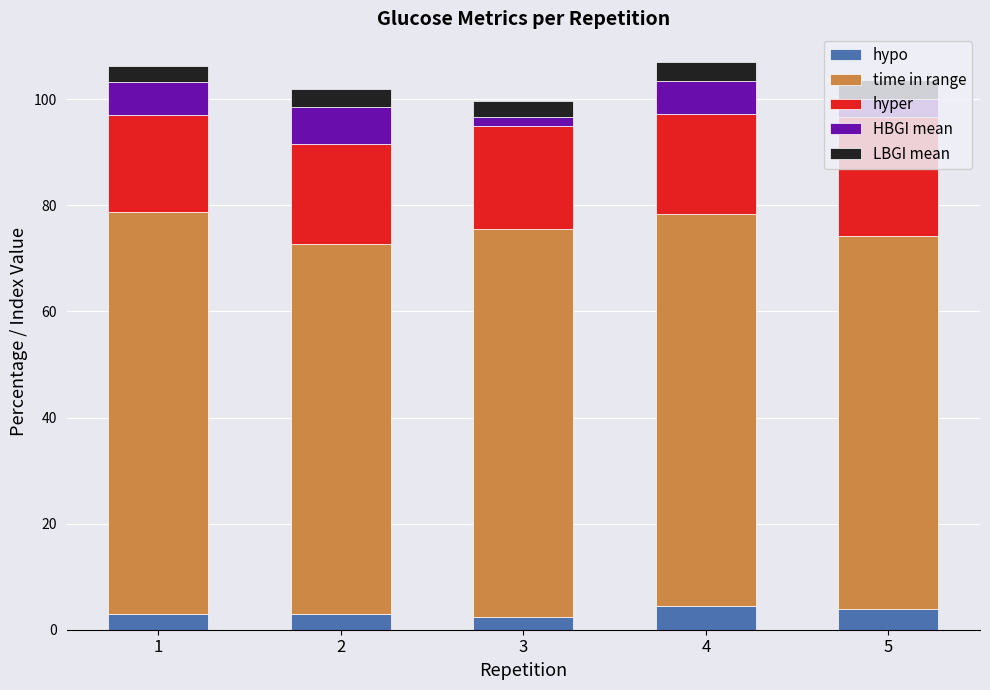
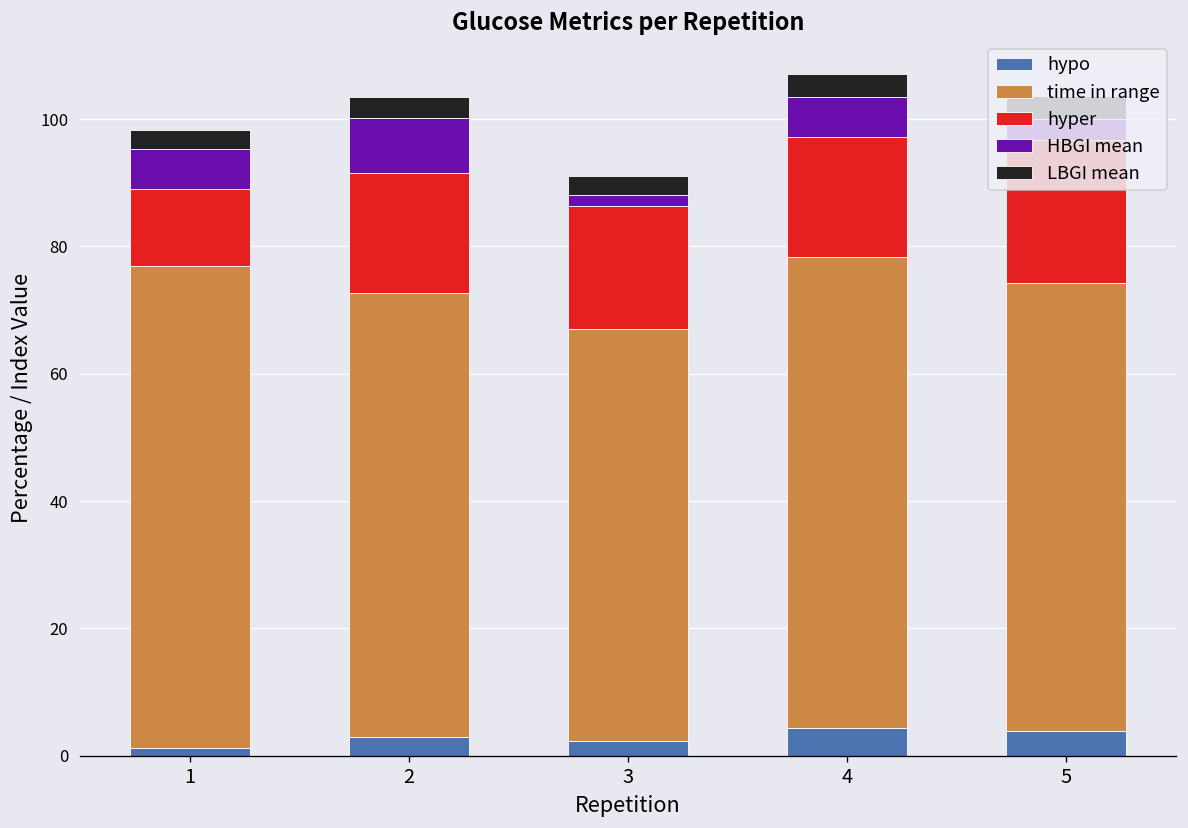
hypo, 1: 3 -> 1
hyper, 1: 18 -> 12
HBGI mean, 2: 7 -> 9
time in range, 3: 73 -> 65
